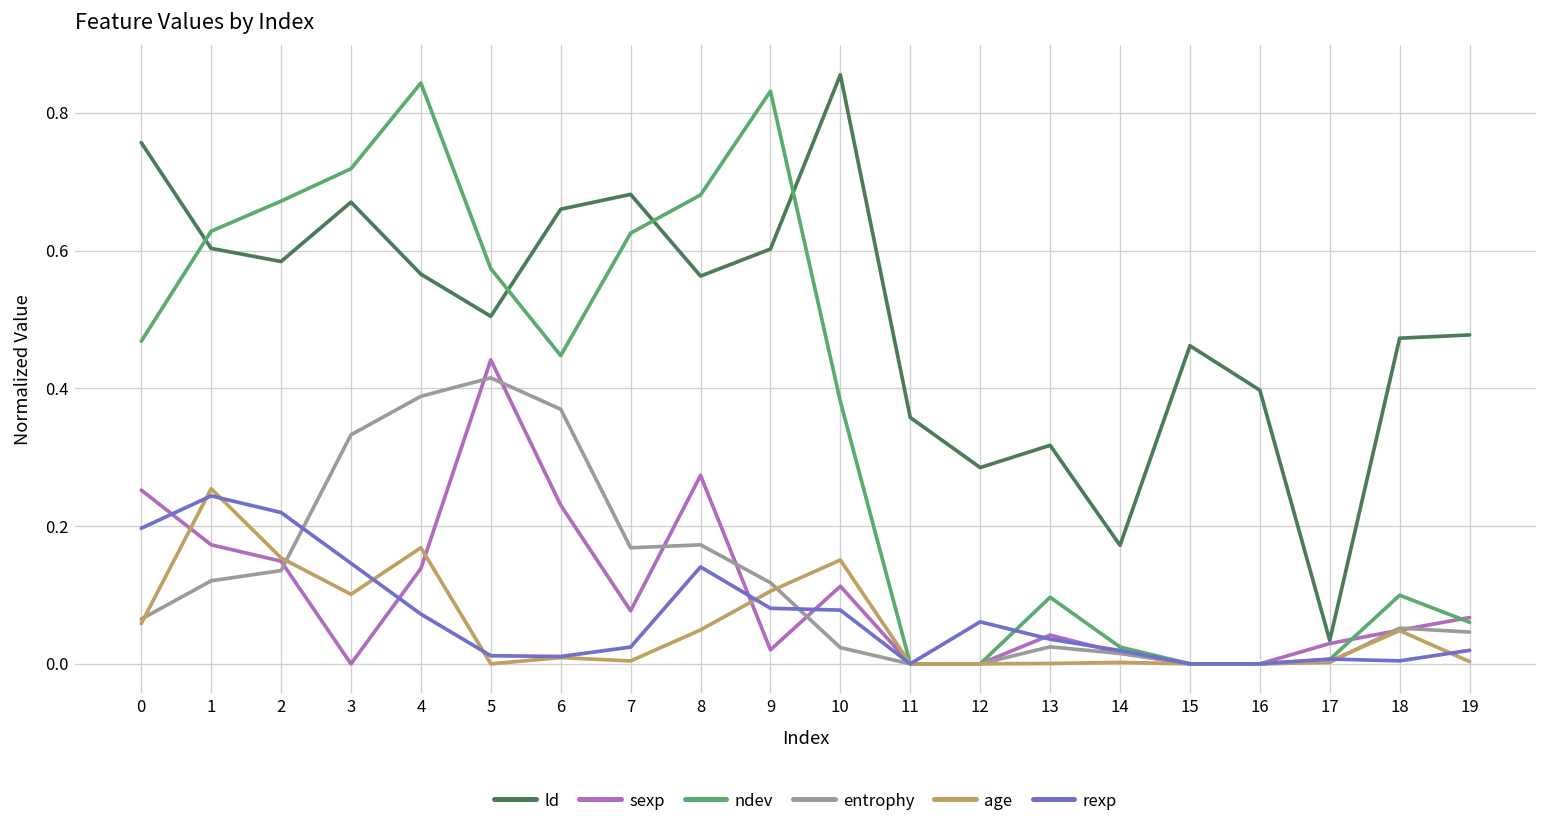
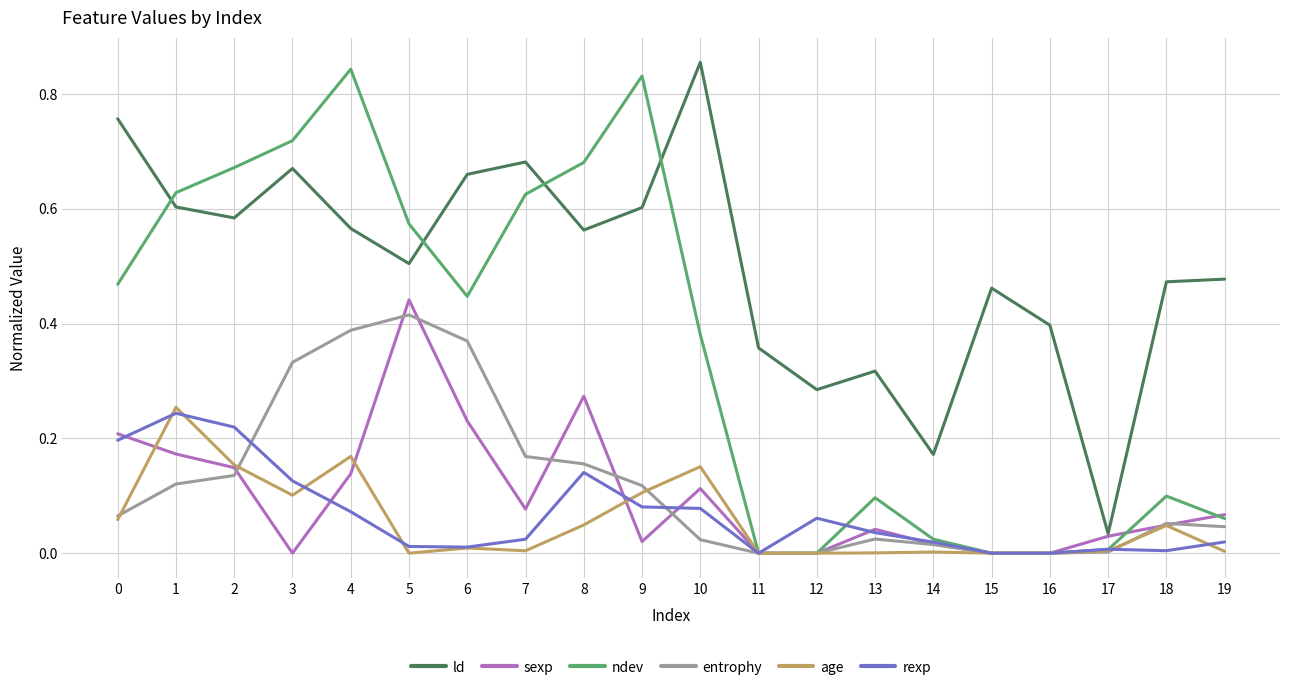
sexp, 0: 0.25 -> 0.21
rexp, 3: 0.15 -> 0.13
entrophy, 8: 0.17 -> 0.16
